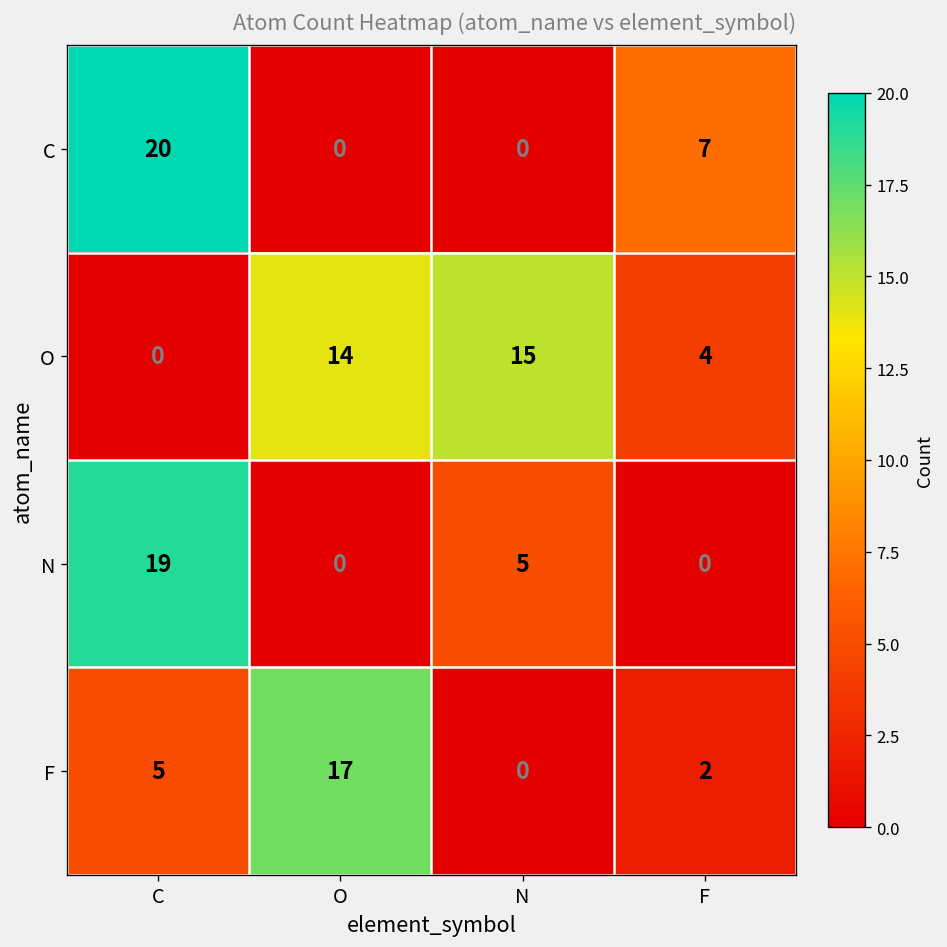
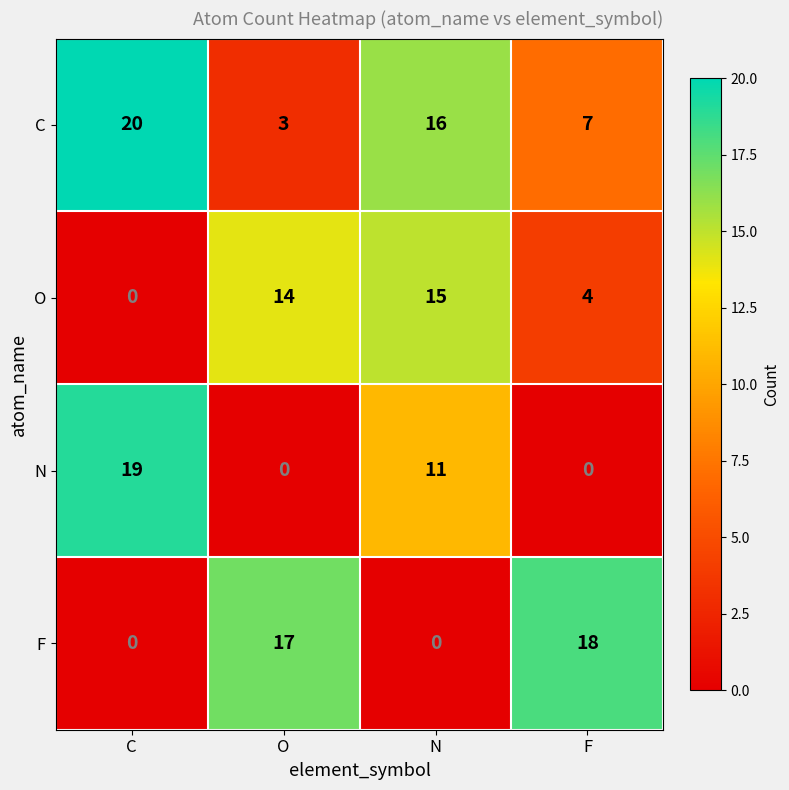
C, O: 0 -> 3
C, N: 0 -> 16
N, N: 5 -> 11
F, C: 5 -> 0
F, F: 2 -> 18
